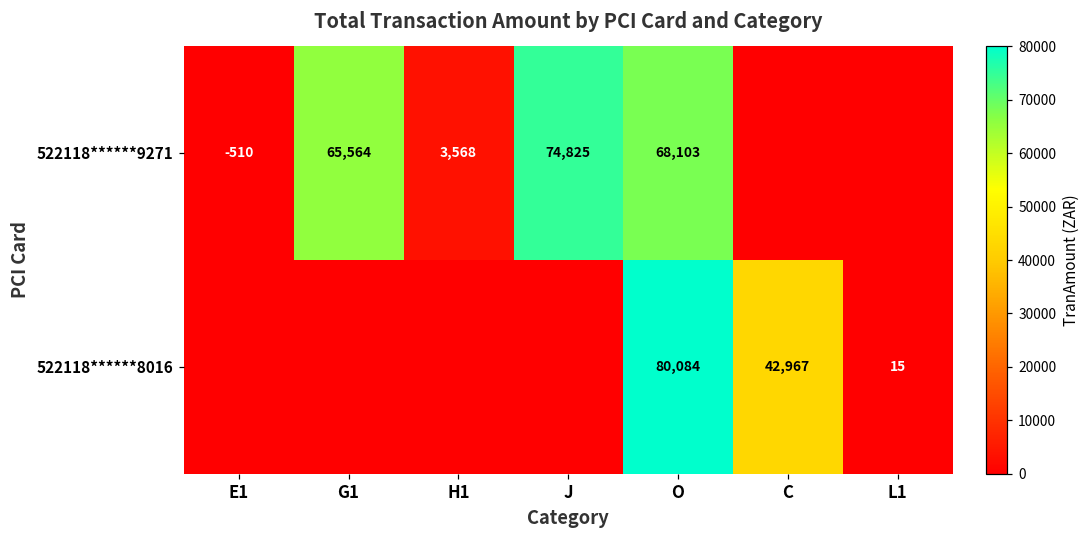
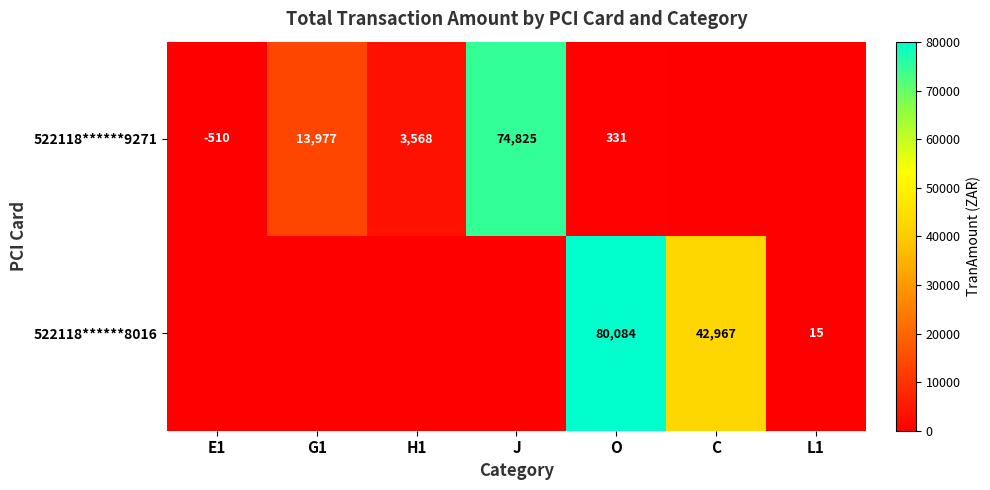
522118******9271, G1: 65,564 -> 13,977
522118******9271, O: 68,103 -> 331
